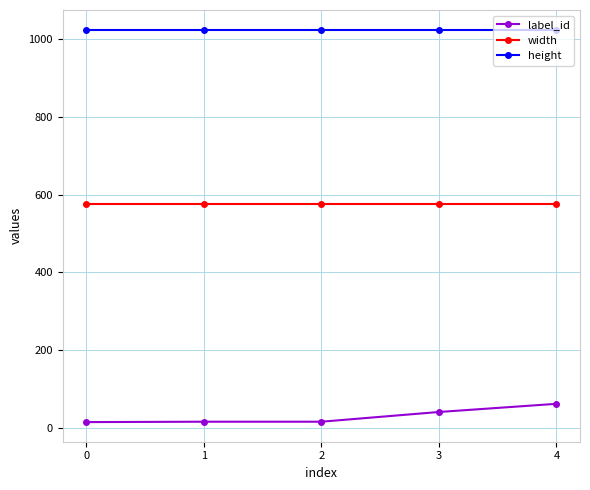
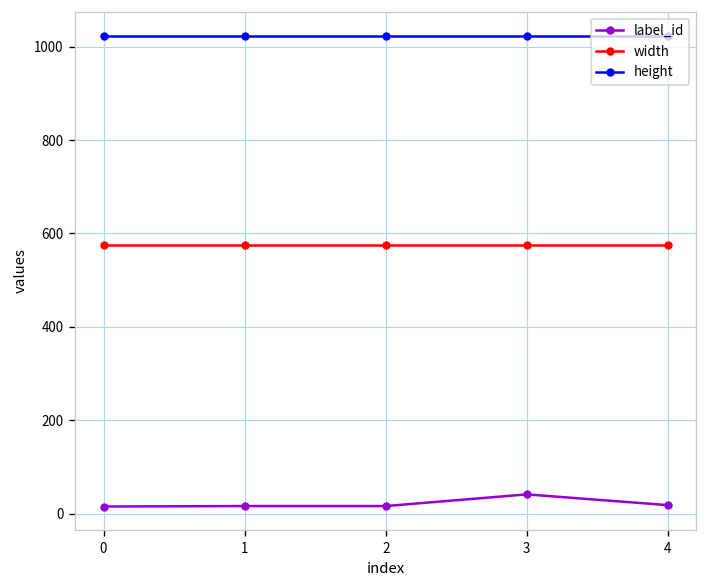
label_id, 4: 60 -> 20
